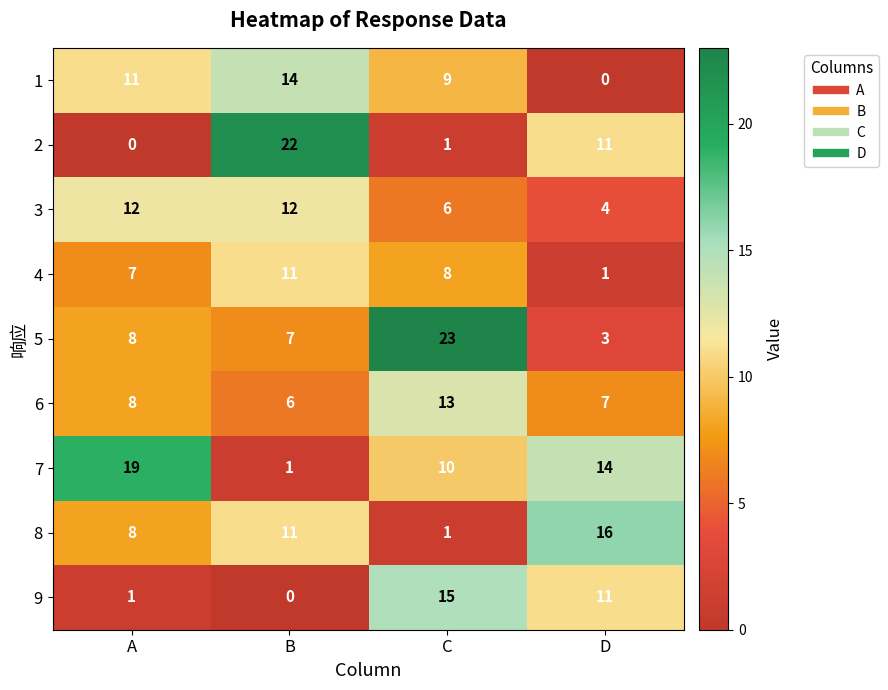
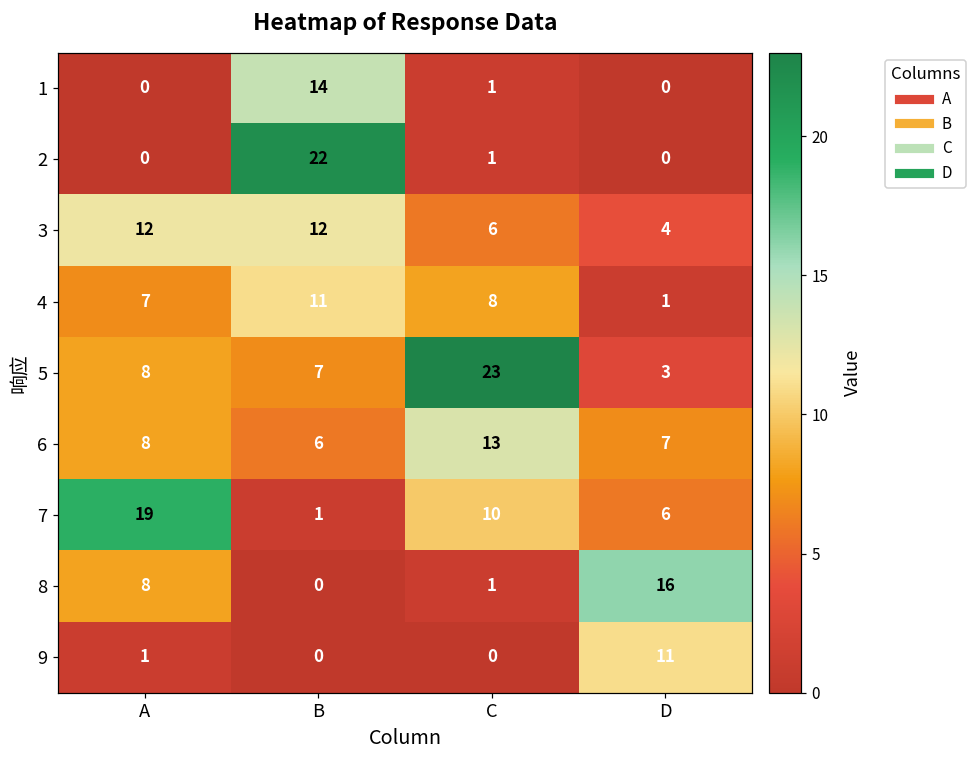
1, A: 11 -> 0
1, C: 9 -> 1
2, D: 11 -> 0
7, D: 14 -> 6
8, B: 11 -> 0
9, C: 15 -> 0
